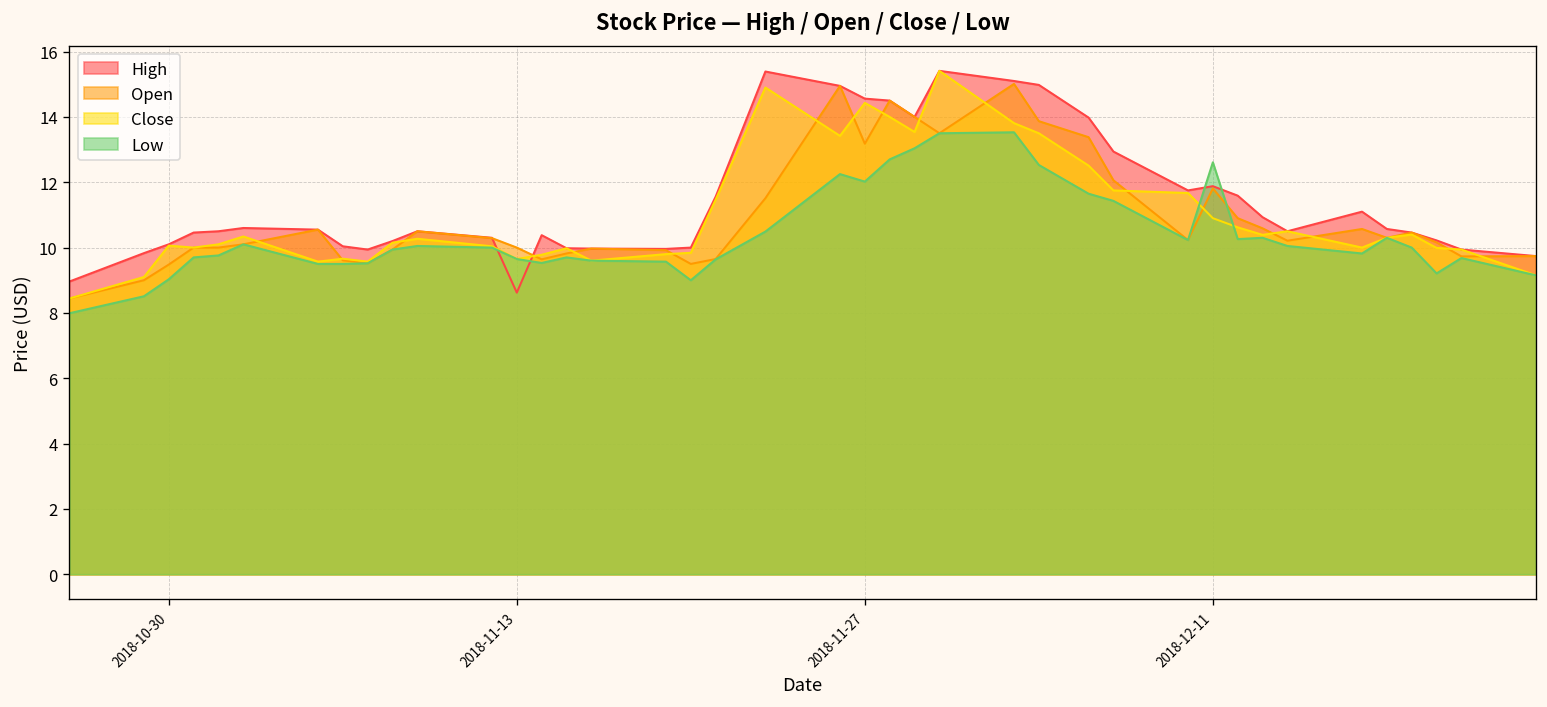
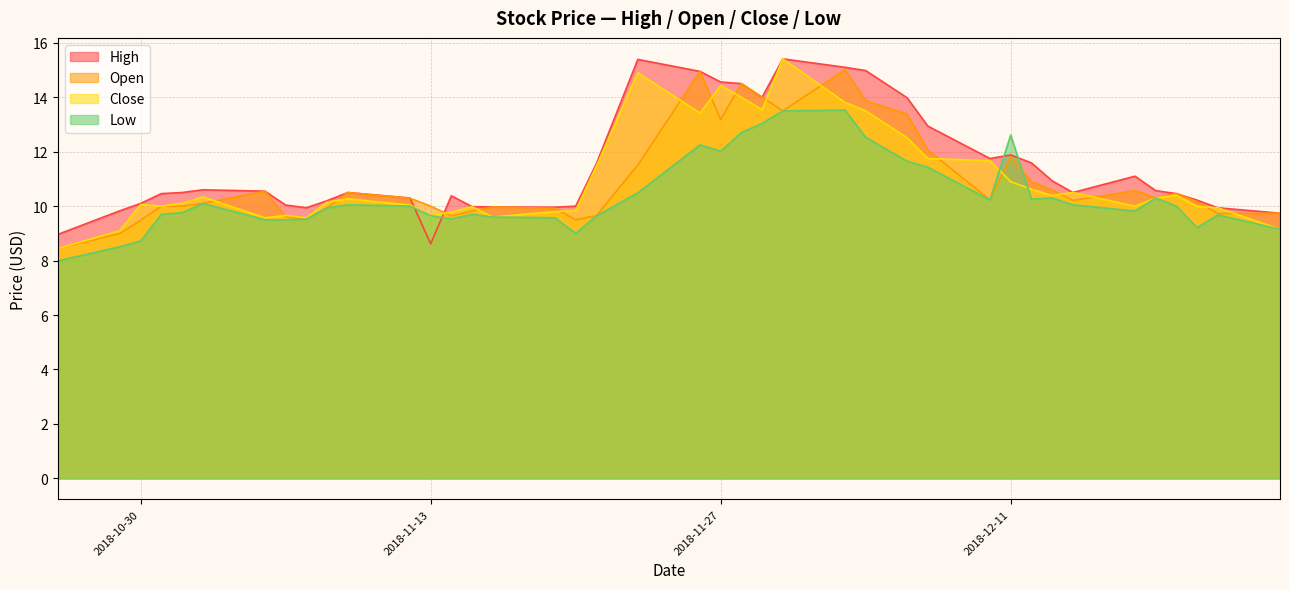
Low, 2018-10-30: 9.0 -> 8.7
